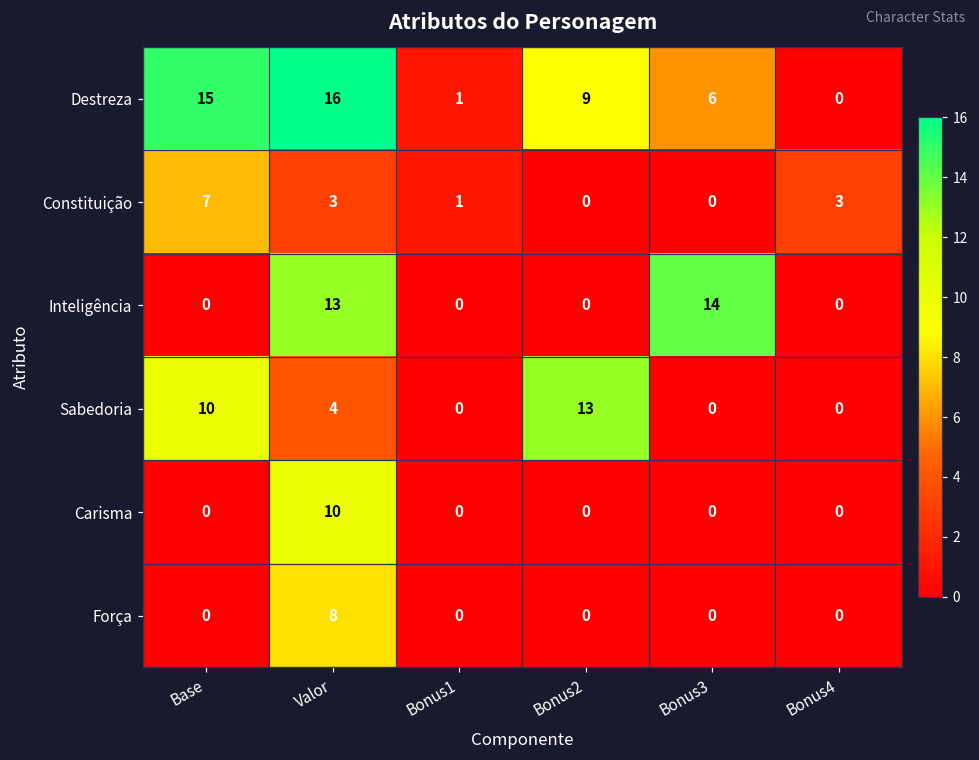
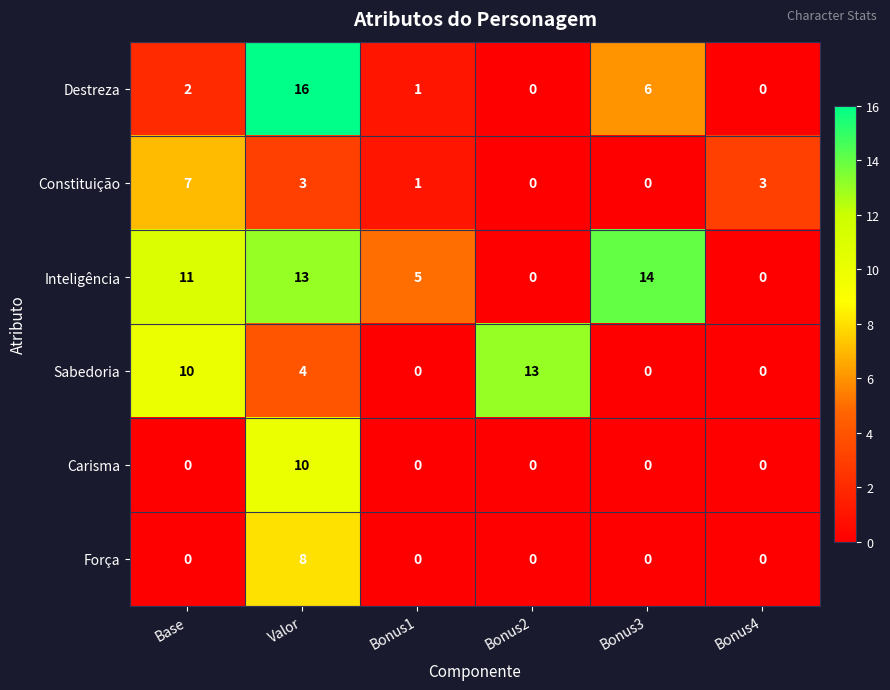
Destreza, Base: 15 -> 2
Destreza, Bonus2: 9 -> 0
Inteligência, Base: 0 -> 11
Inteligência, Bonus1: 0 -> 5
